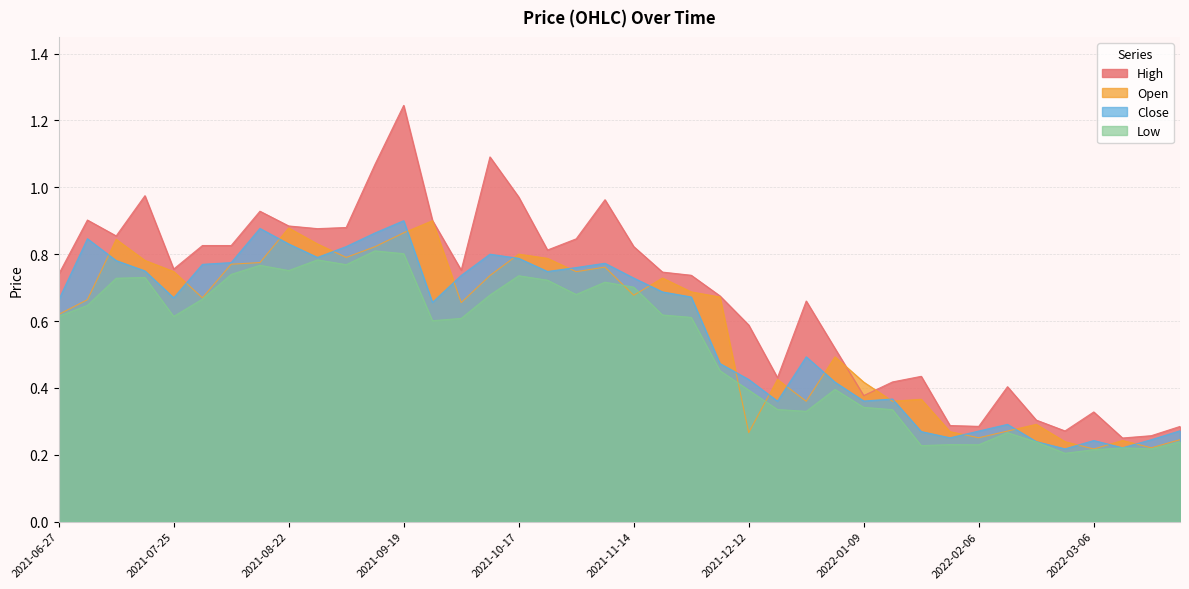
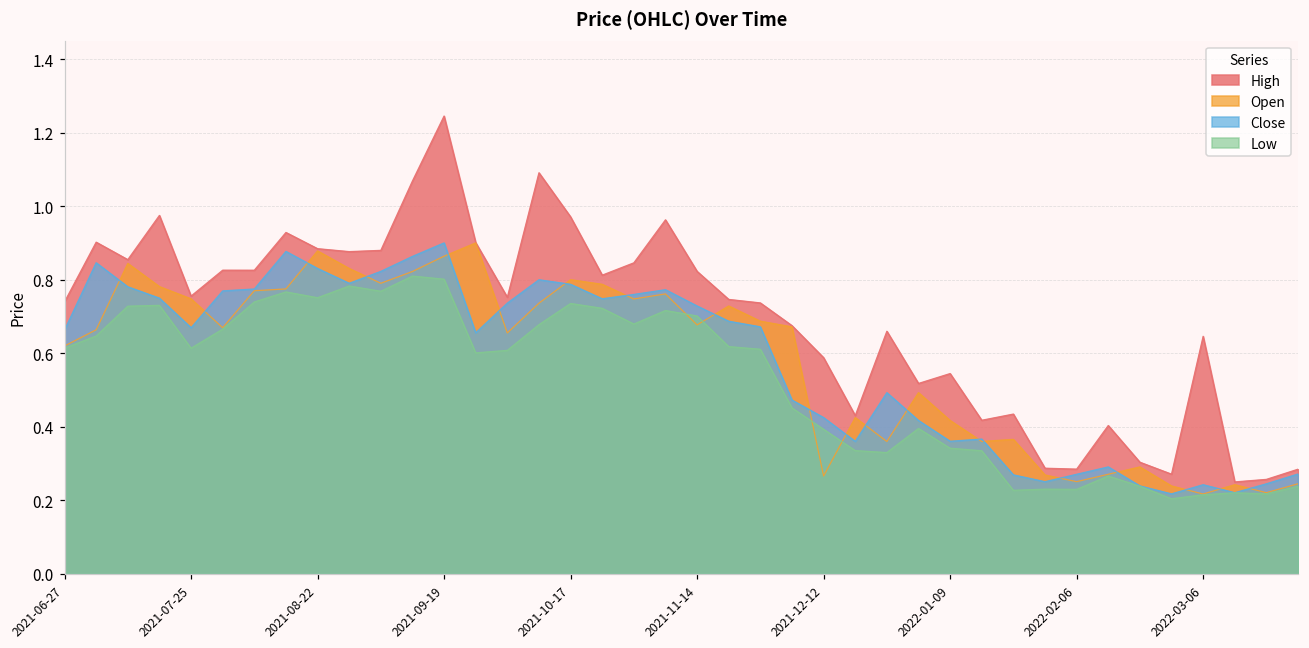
High, 2022-01-09: 0.38 -> 0.54
High, 2022-03-06: 0.33 -> 0.65
